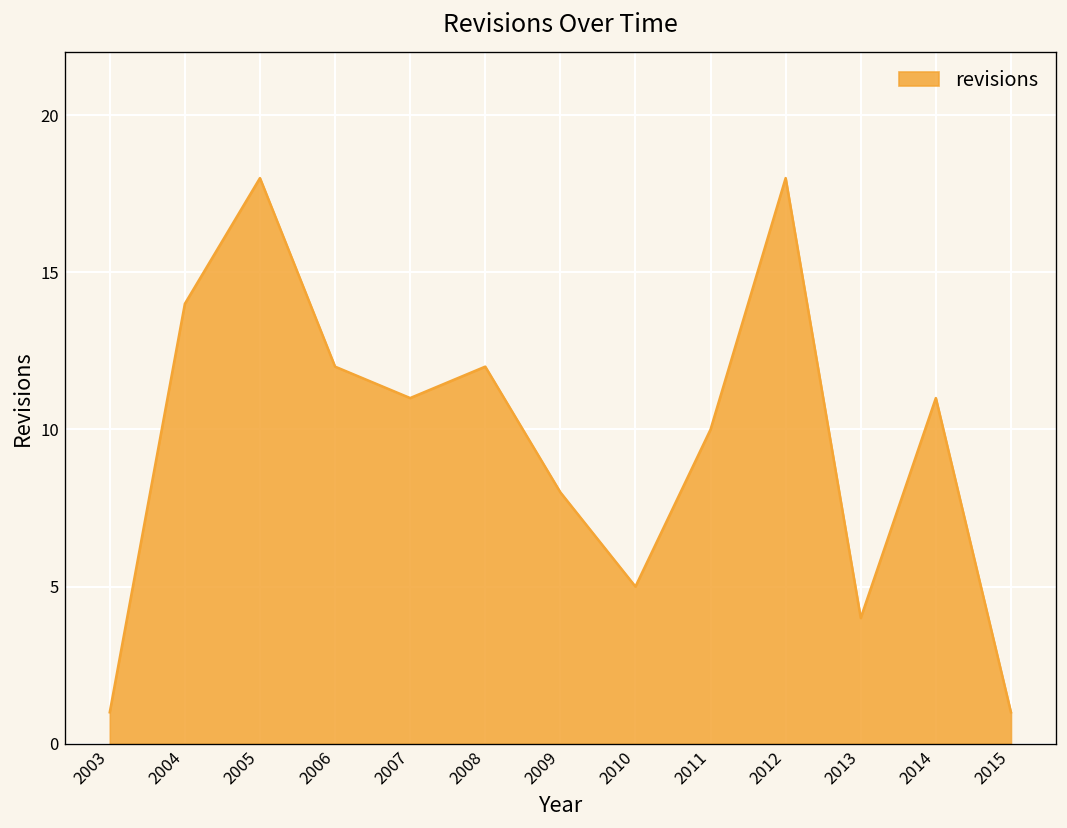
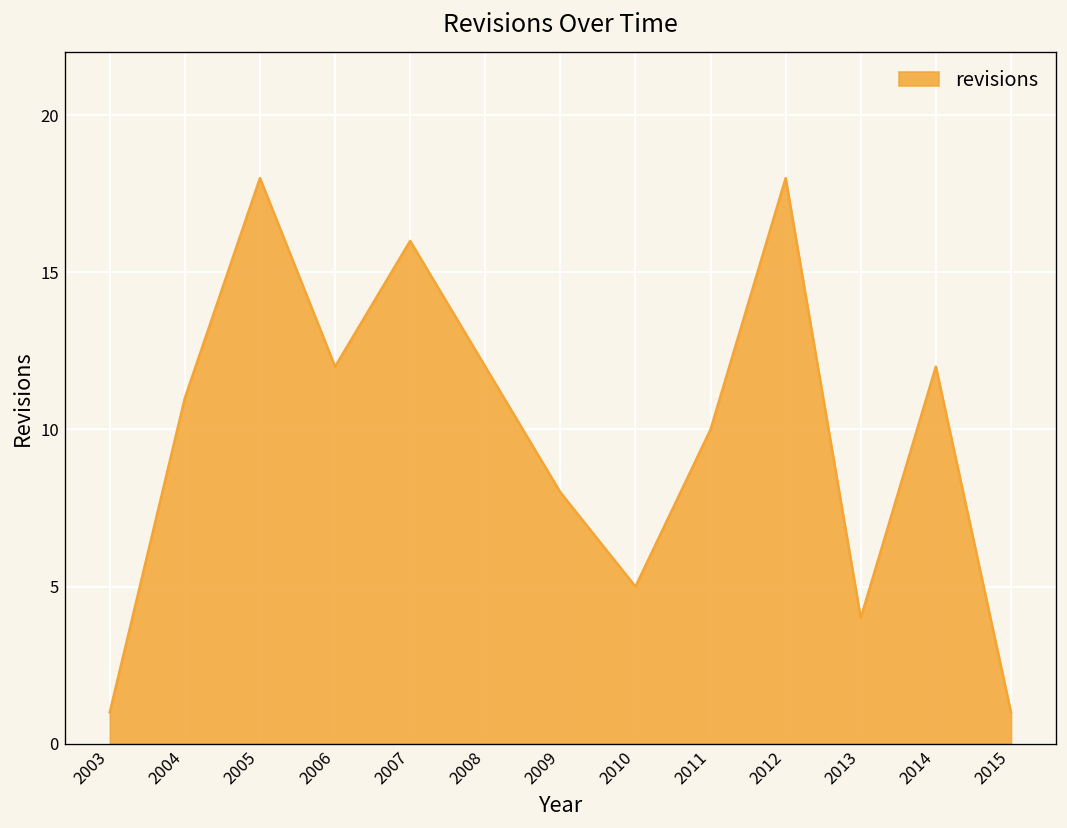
2004: 14 -> 11
2007: 11 -> 16
2014: 11 -> 12
